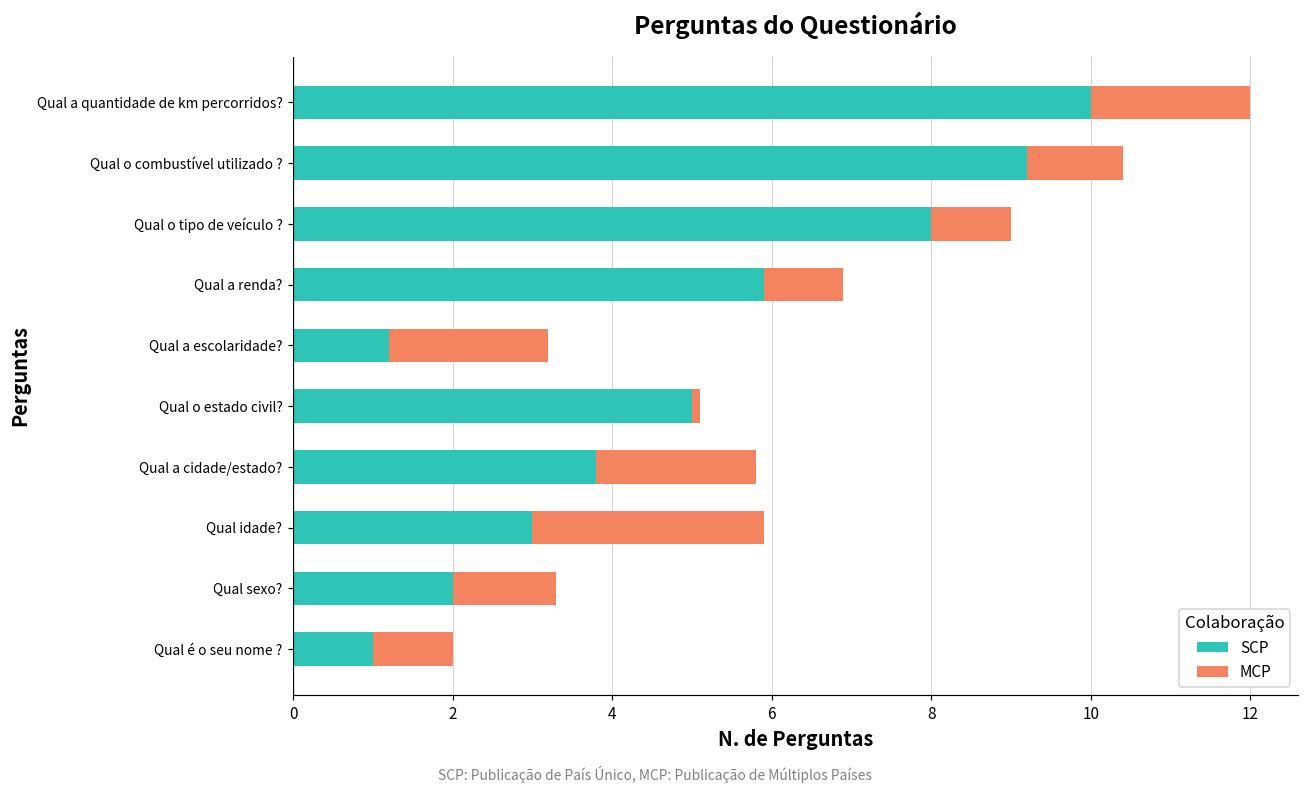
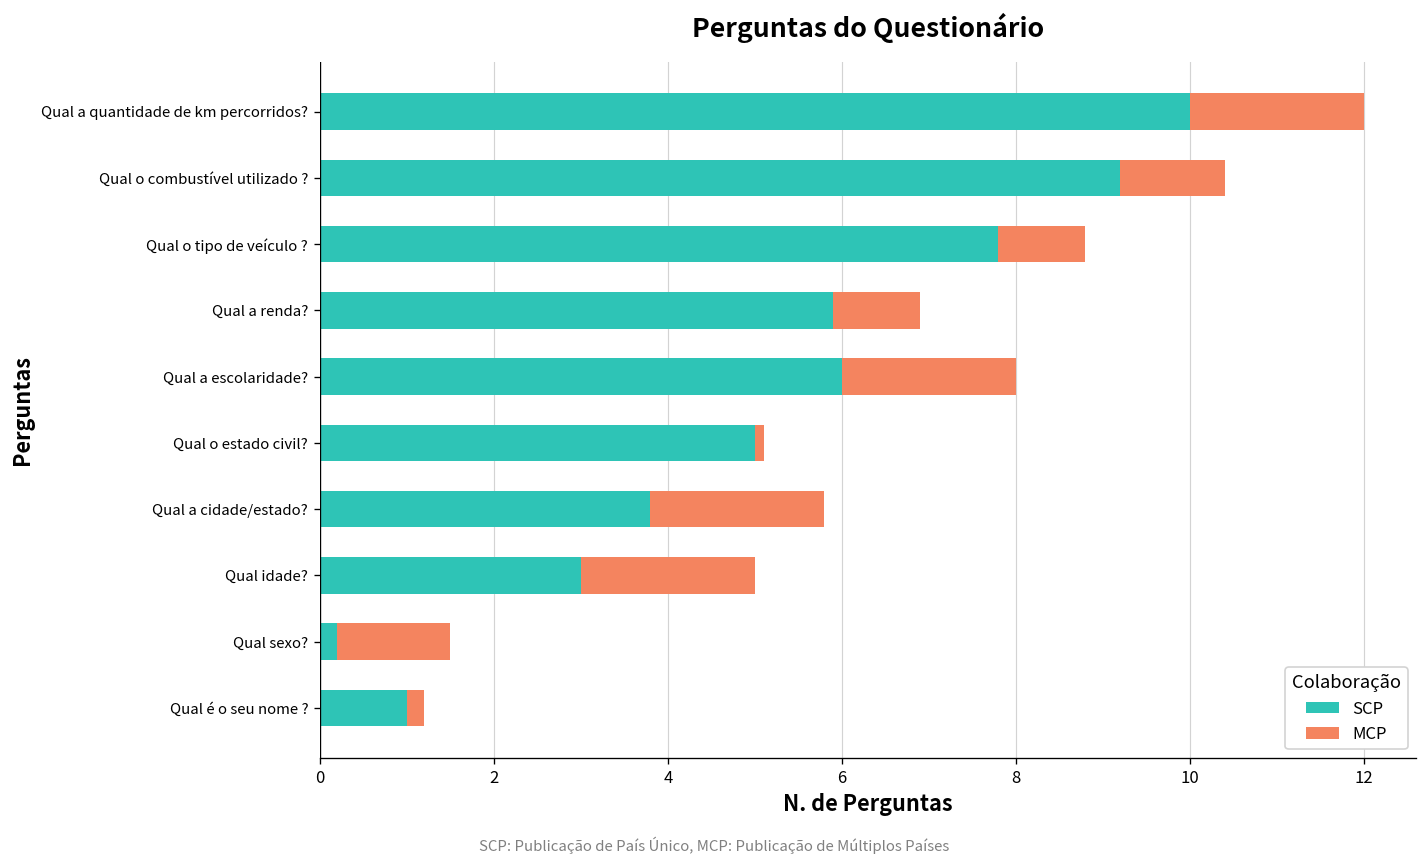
SCP, Qual o tipo de veículo ?: 8.0 -> 7.8
SCP, Qual a escolaridade?: 1.2 -> 6.0
MCP, Qual idade?: 2.9 -> 2.0
SCP, Qual sexo?: 2.0 -> 0.2
MCP, Qual é o seu nome ?: 1.0 -> 0.2
